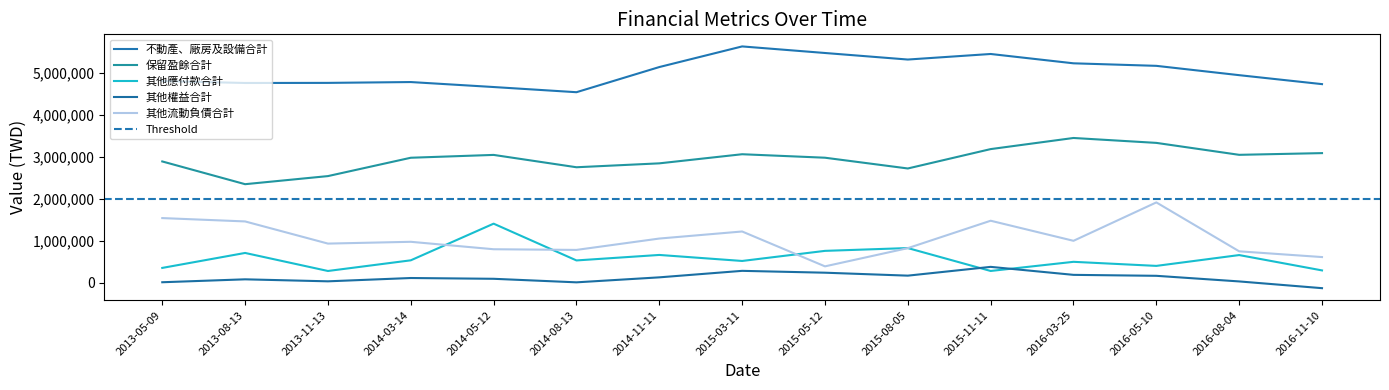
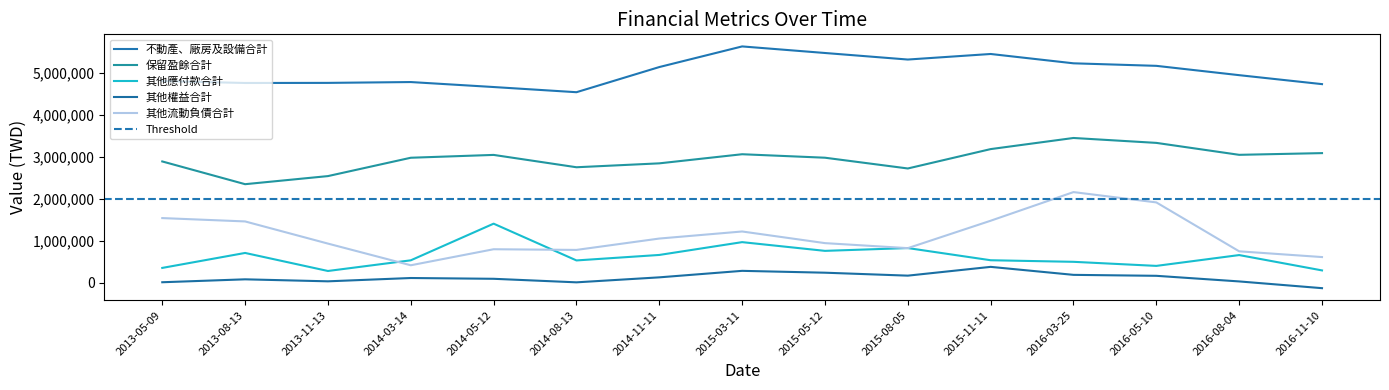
其他流動負債合計, 2014-03-14: 1,000,000 -> 400,000
其他應付款合計, 2015-03-11: 500,000 -> 1,000,000
其他流動負債合計, 2015-05-12: 400,000 -> 900,000
其他應付款合計, 2015-11-11: 300,000 -> 500,000
其他流動負債合計, 2016-03-25: 1,000,000 -> 2,200,000
